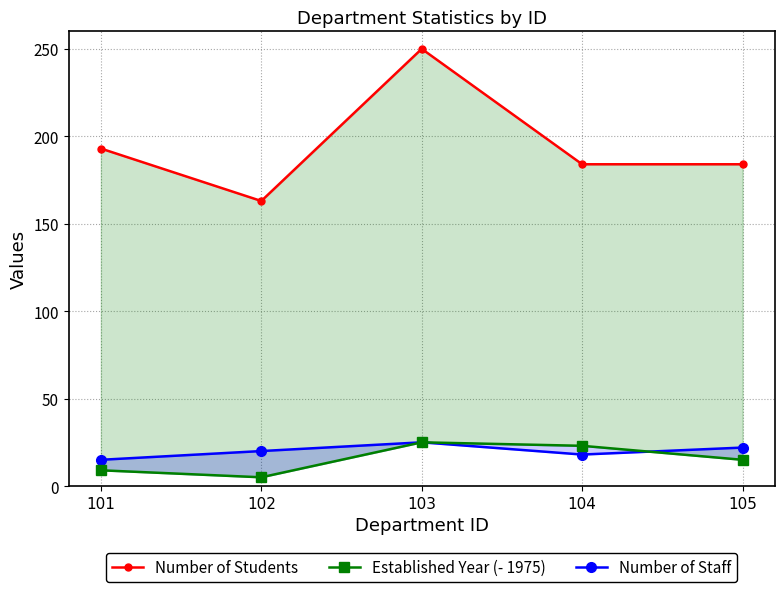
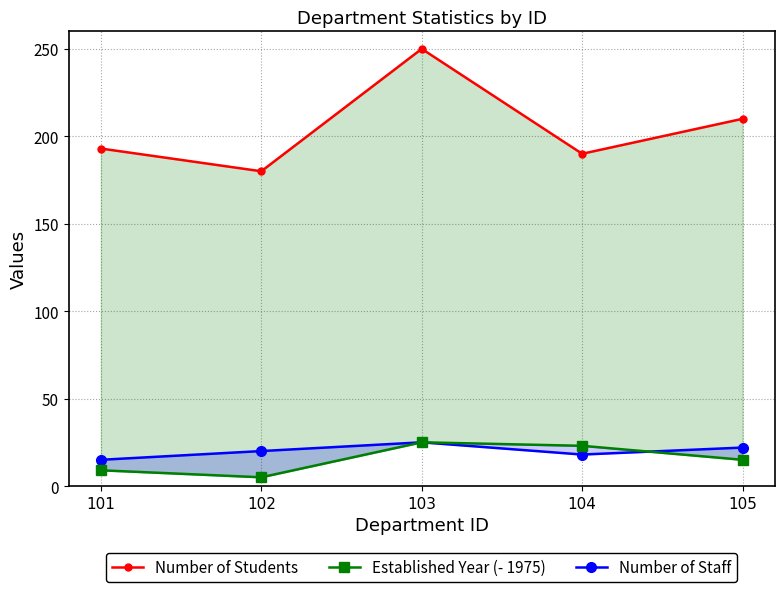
Number of Students, 102: 163 -> 180
Number of Students, 104: 184 -> 190
Number of Students, 105: 184 -> 210
